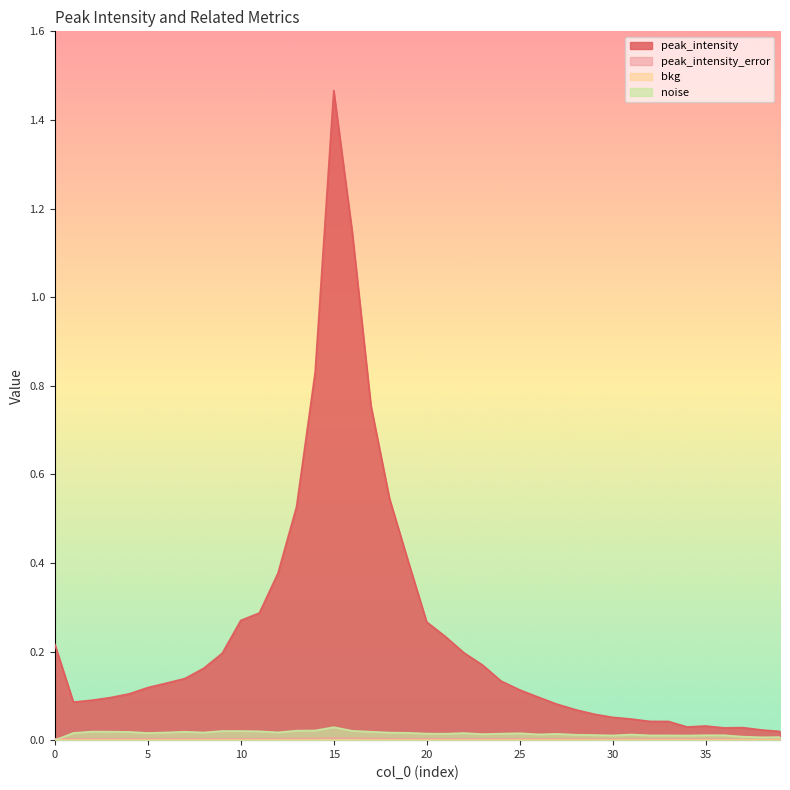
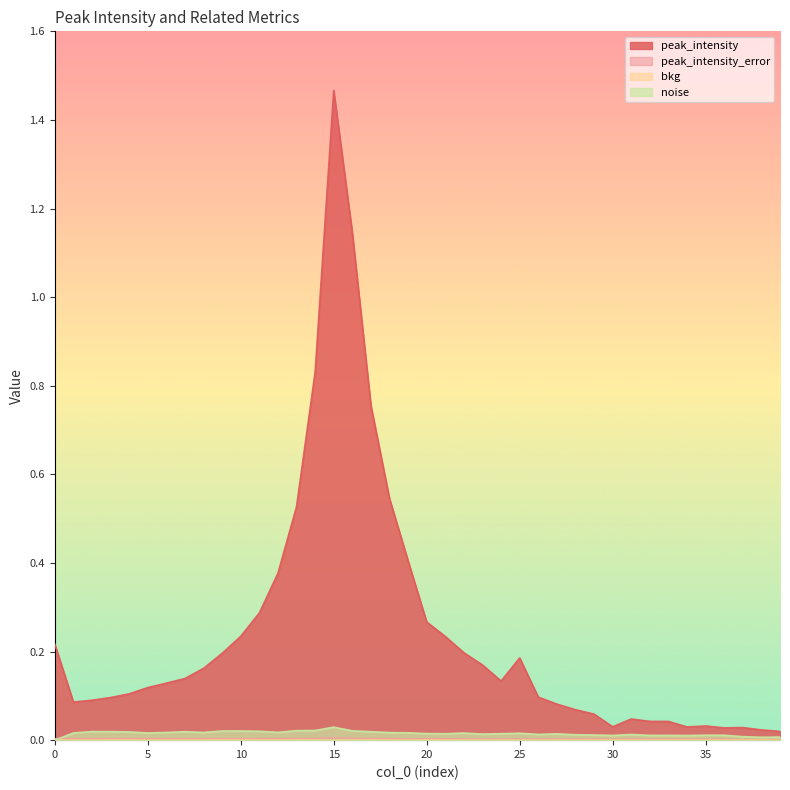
peak_intensity, 10: 0.27 -> 0.23
peak_intensity, 25: 0.11 -> 0.19
peak_intensity, 30: 0.05 -> 0.03
